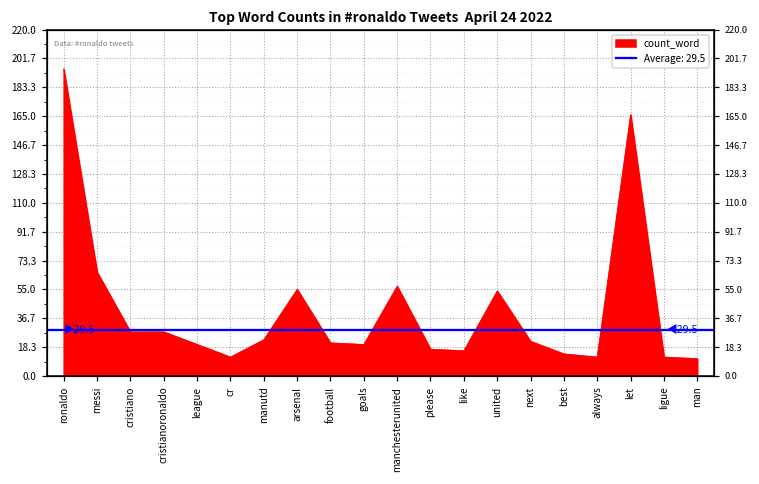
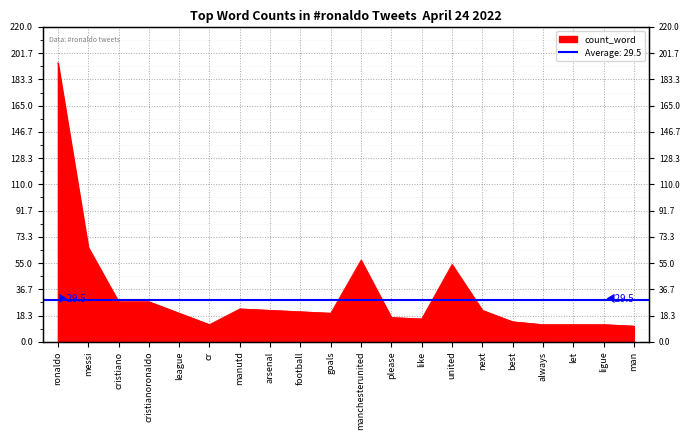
arsenal: 55 -> 22
let: 166 -> 12
